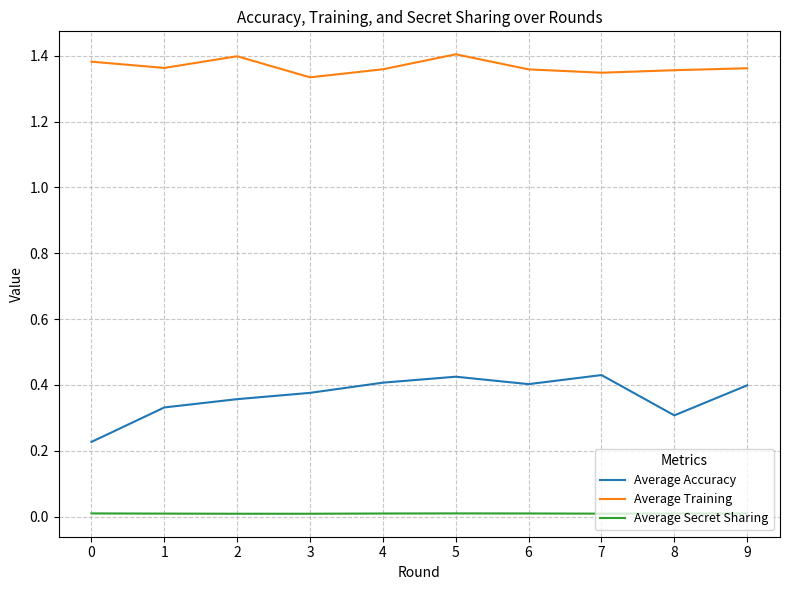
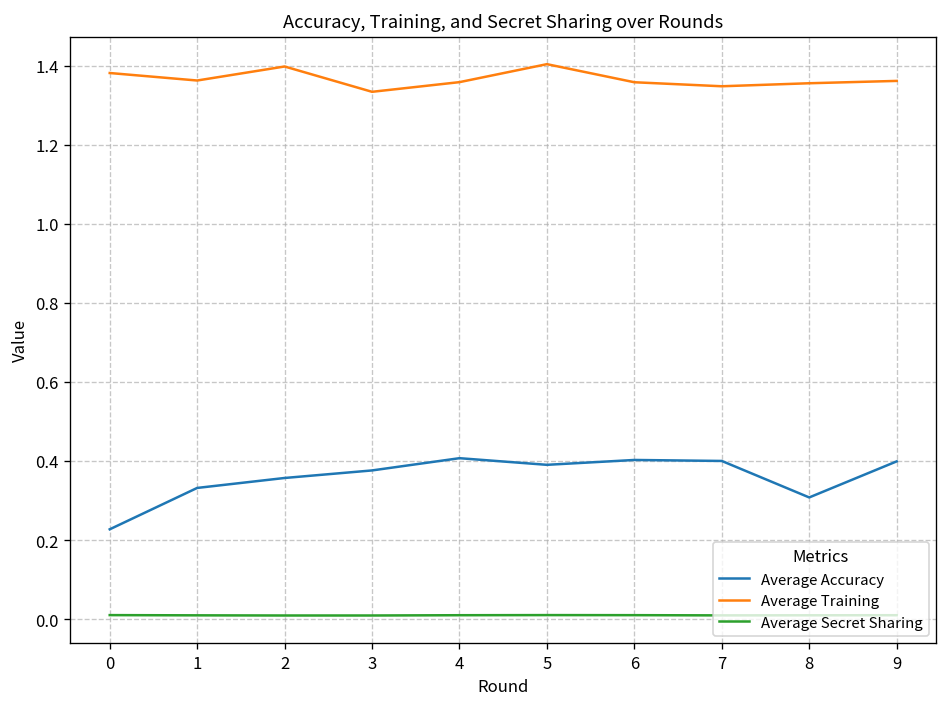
Average Accuracy, 5: 0.43 -> 0.39
Average Accuracy, 7: 0.43 -> 0.40
